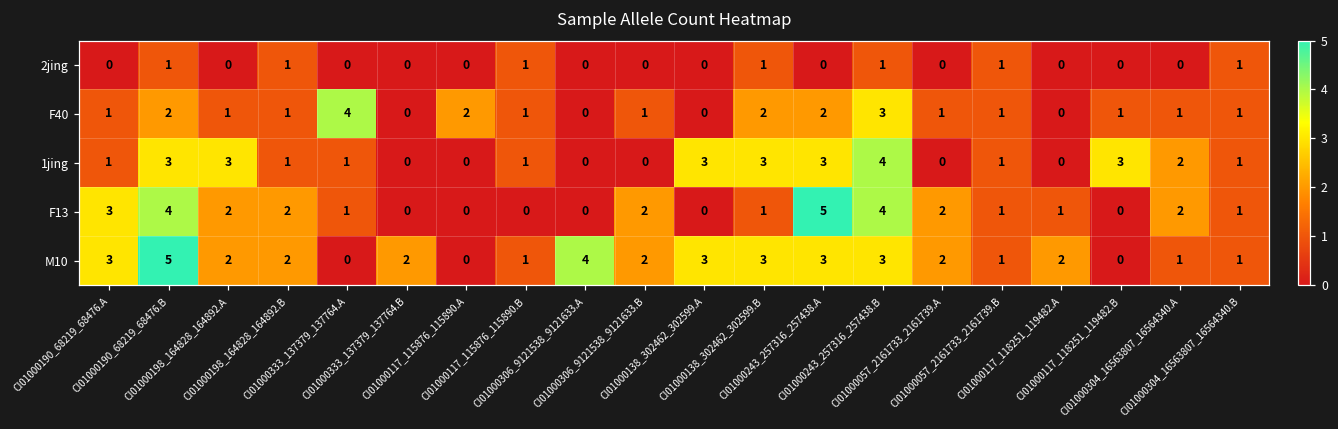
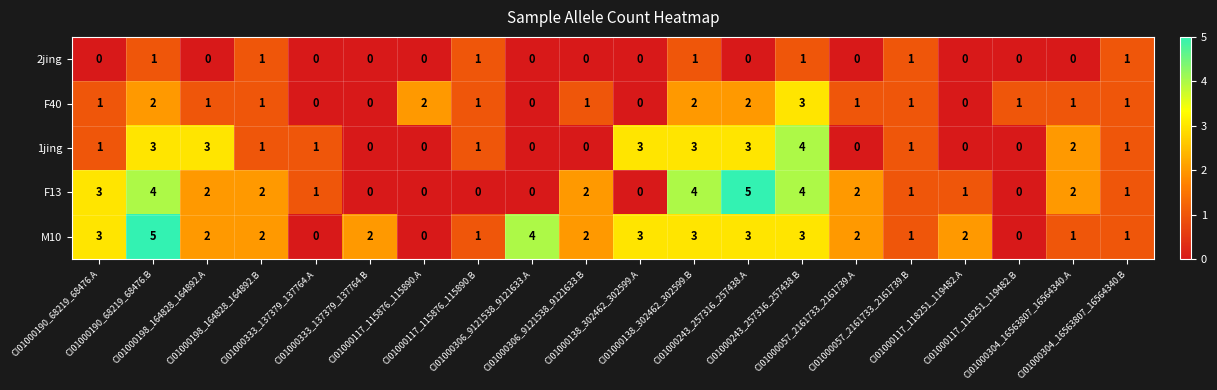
F40, CI01000333_137379_137764.A: 4 -> 0
1jing, CI01000117_118251_119482.B: 3 -> 0
F13, CI01000138_302462_302599.B: 1 -> 4
